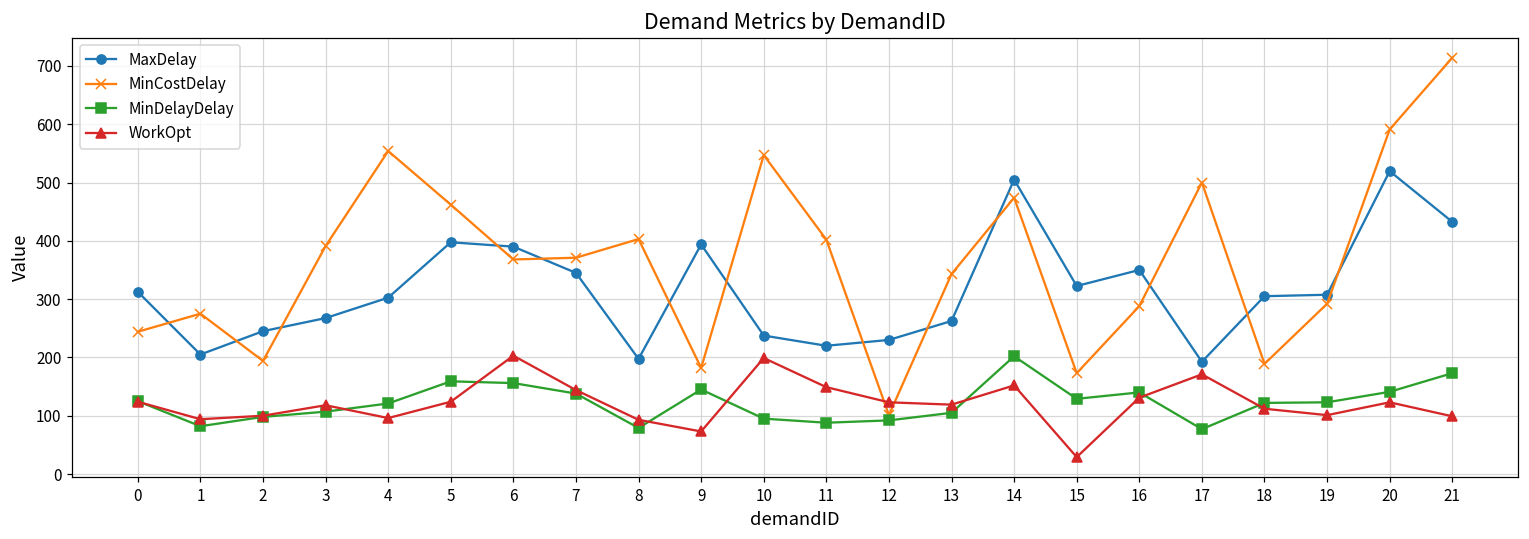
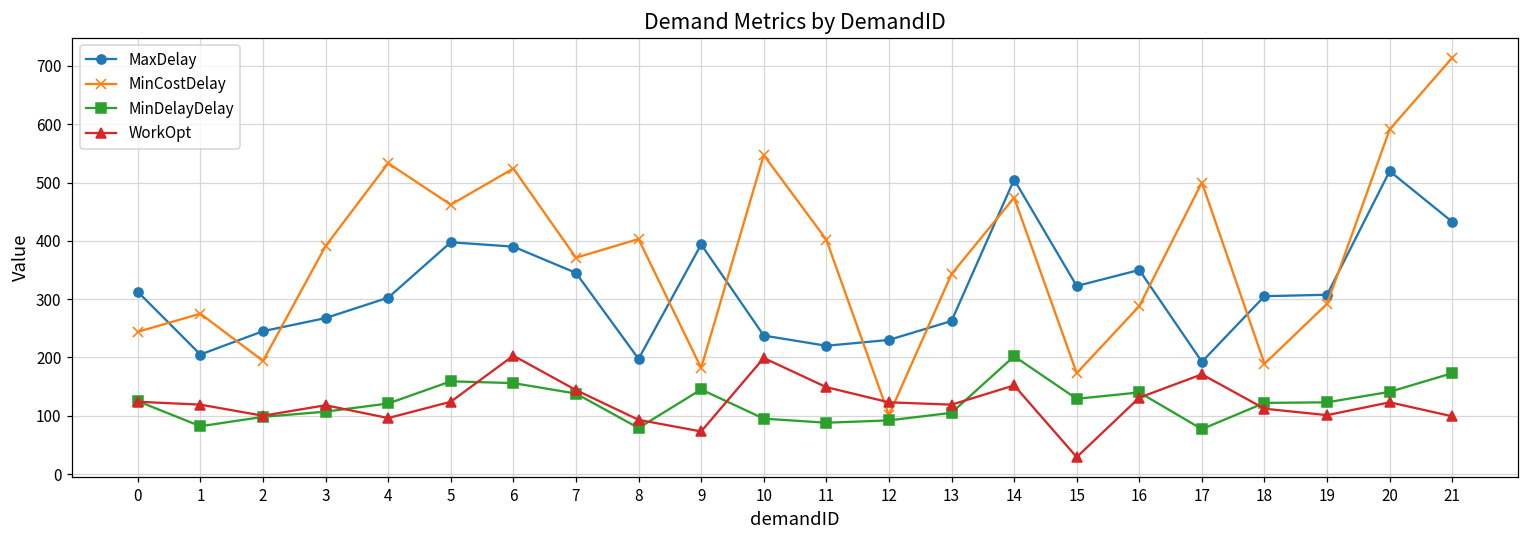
WorkOpt, 1: 90 -> 120
MinCostDelay, 4: 550 -> 530
MinCostDelay, 6: 370 -> 520
